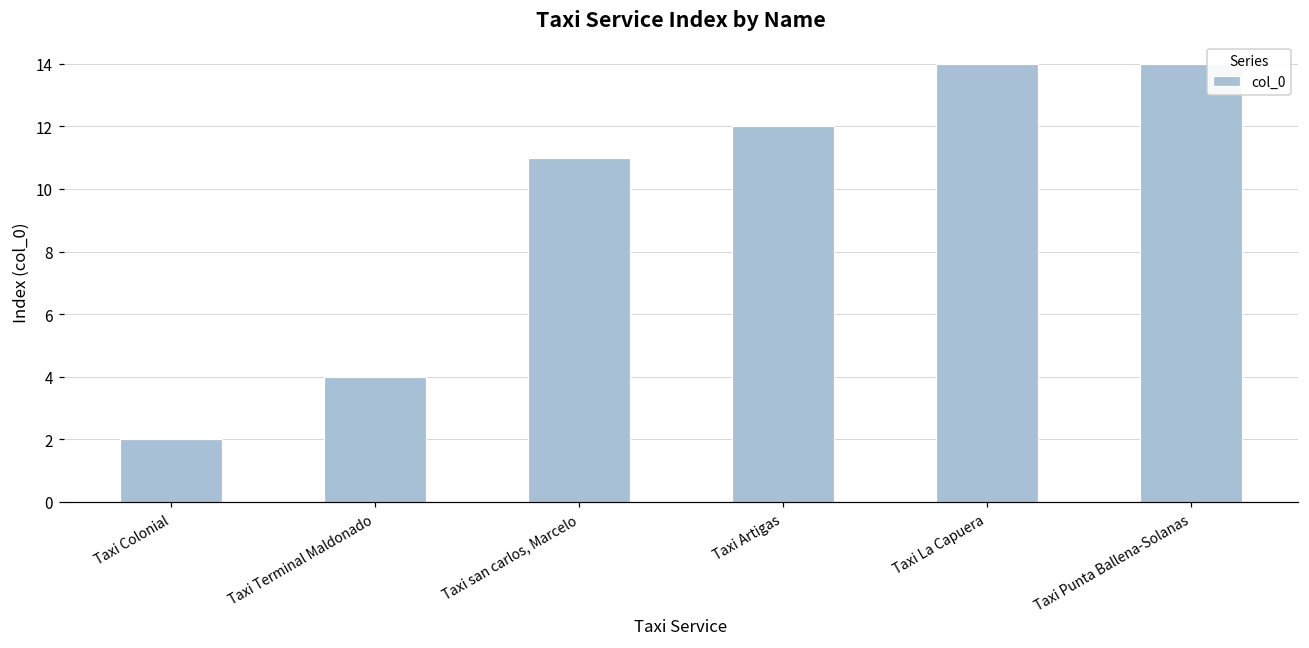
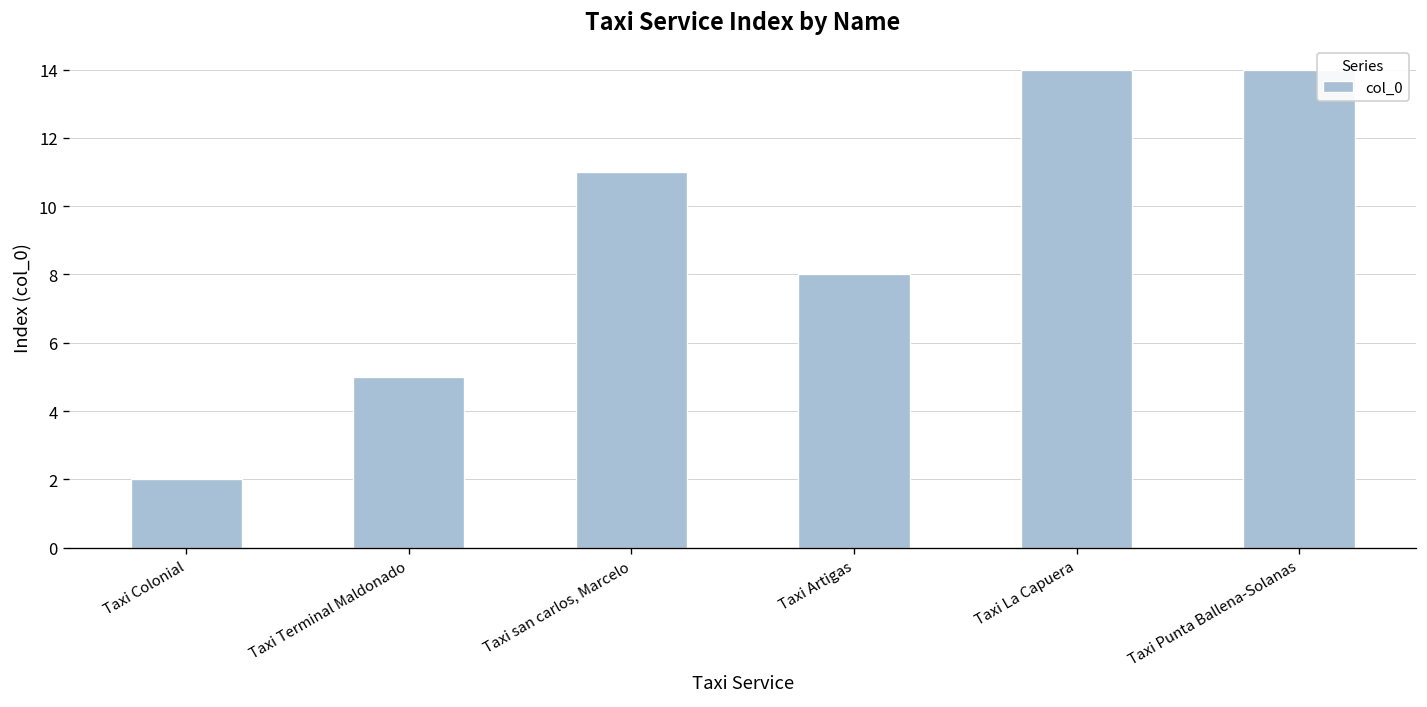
Taxi Terminal Maldonado: 4 -> 5
Taxi Artigas: 12 -> 8
